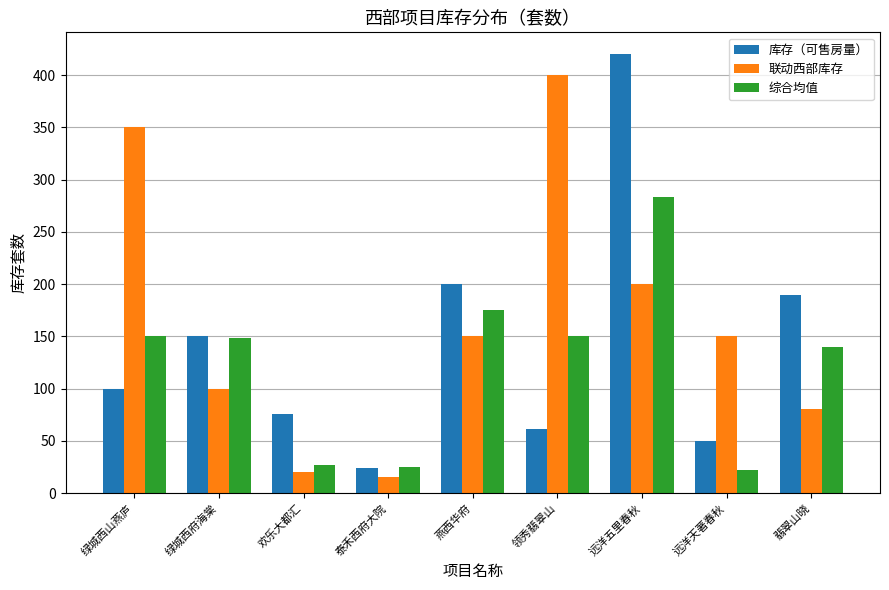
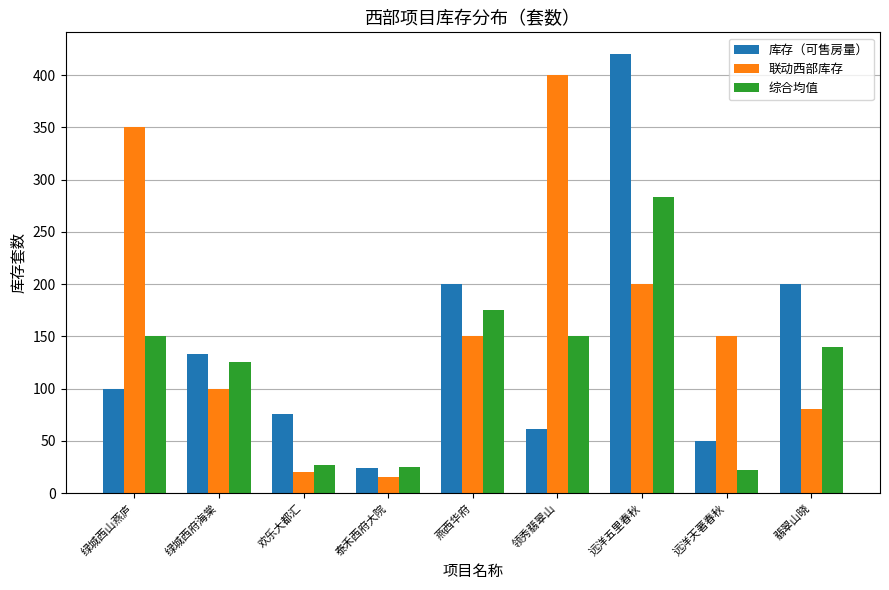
库存（可售房量）, 绿城西府海棠: 150 -> 133
综合均值, 绿城西府海棠: 148 -> 125
库存（可售房量）, 翡翠山晓: 190 -> 200
